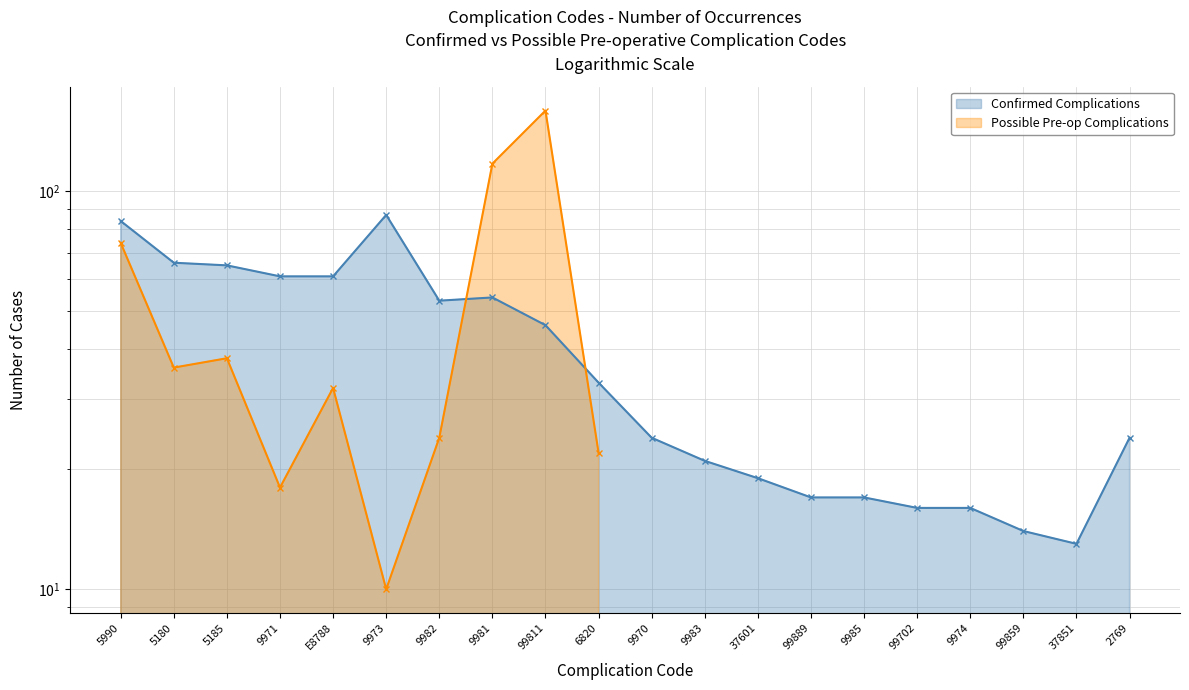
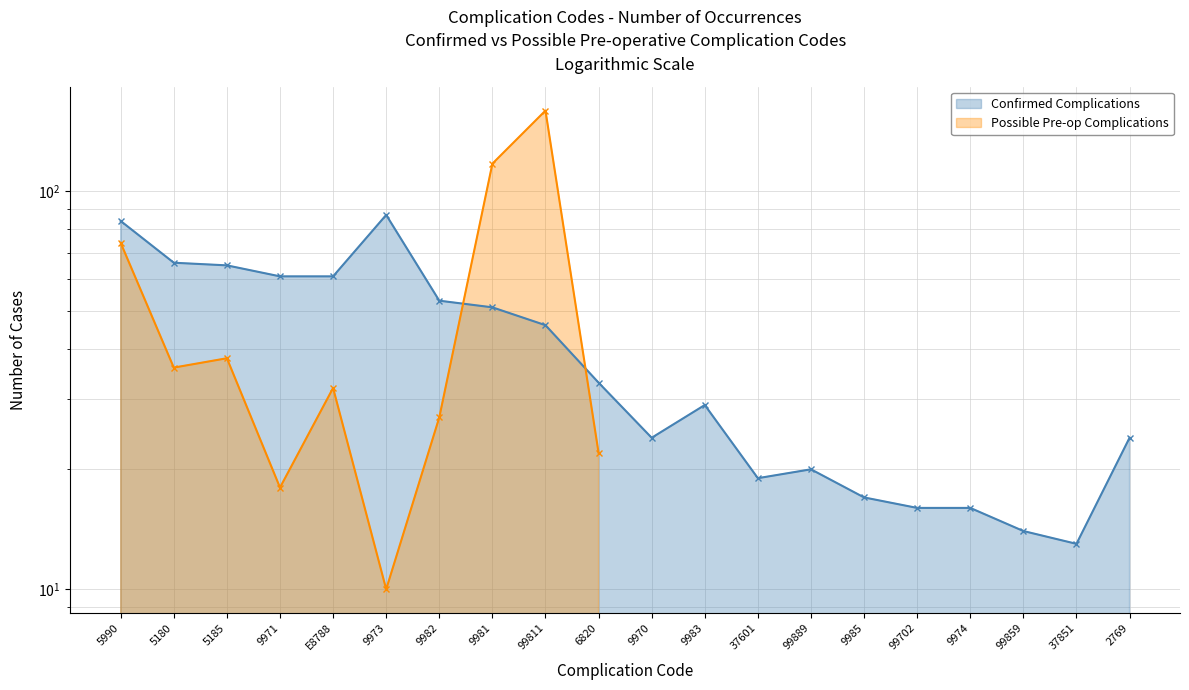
Possible Pre-op Complications, 9982: 24 -> 27
Confirmed Complications, 9981: 54 -> 51
Confirmed Complications, 9983: 21 -> 29
Confirmed Complications, 99889: 17 -> 20
